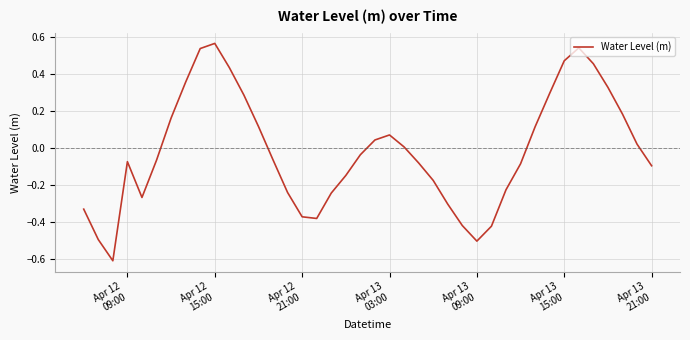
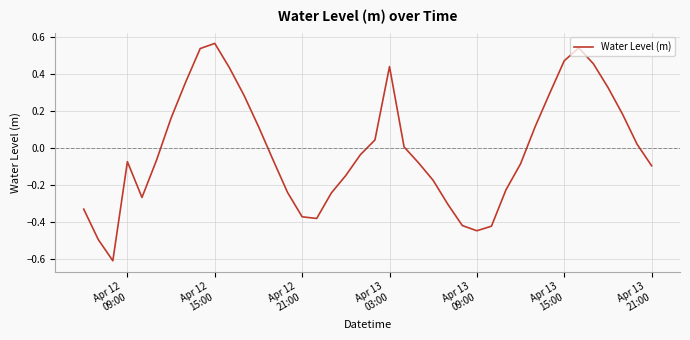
Apr 13 03:00: 0.07 -> 0.44
Apr 13 09:00: -0.50 -> -0.45
